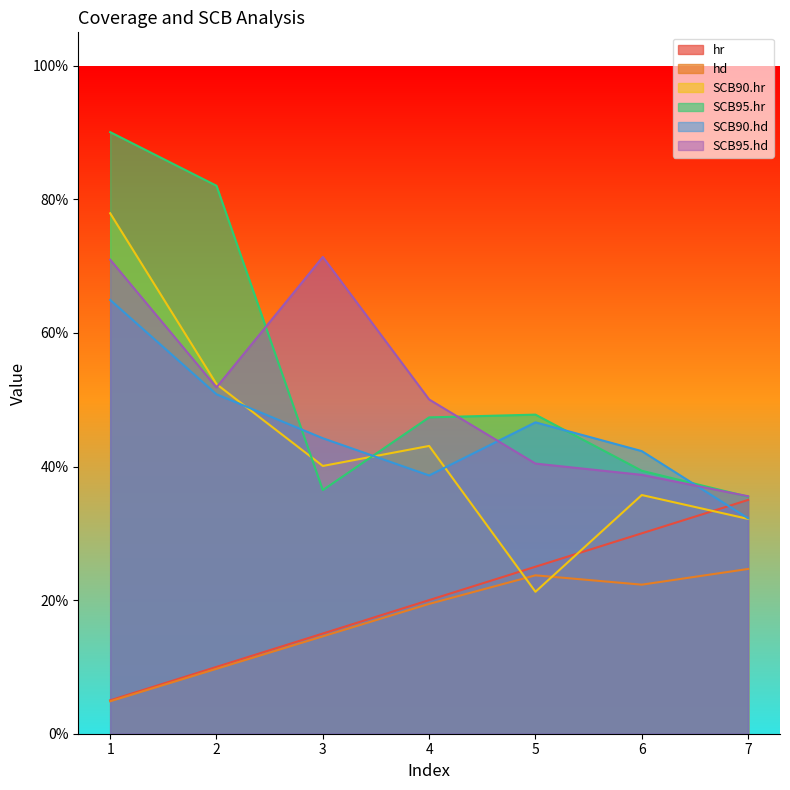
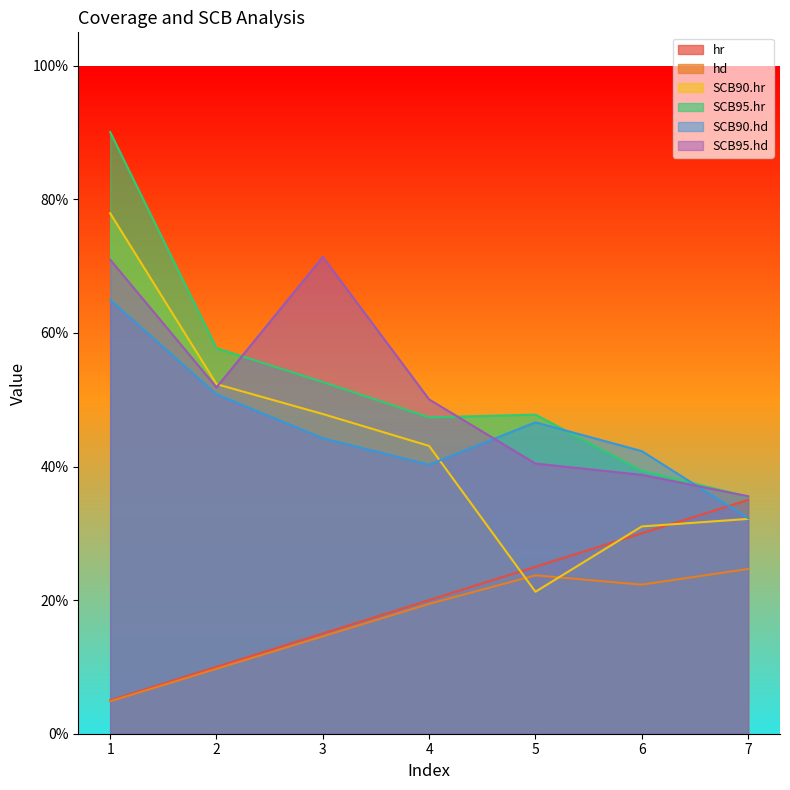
SCB95.hr, 2: 82% -> 58%
SCB90.hr, 3: 40% -> 48%
SCB95.hr, 3: 36% -> 53%
SCB90.hd, 4: 39% -> 40%
SCB90.hr, 6: 36% -> 31%
